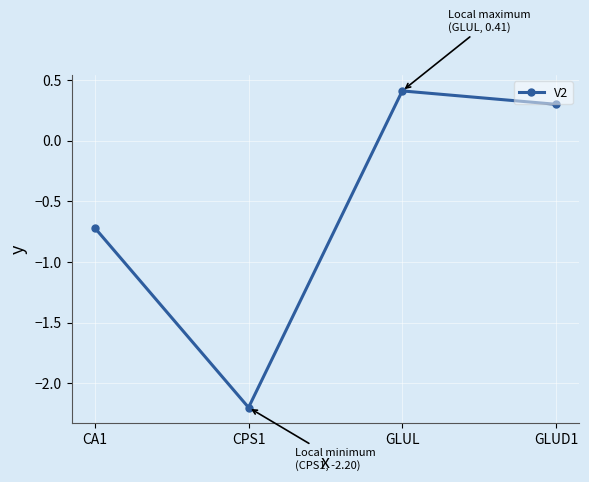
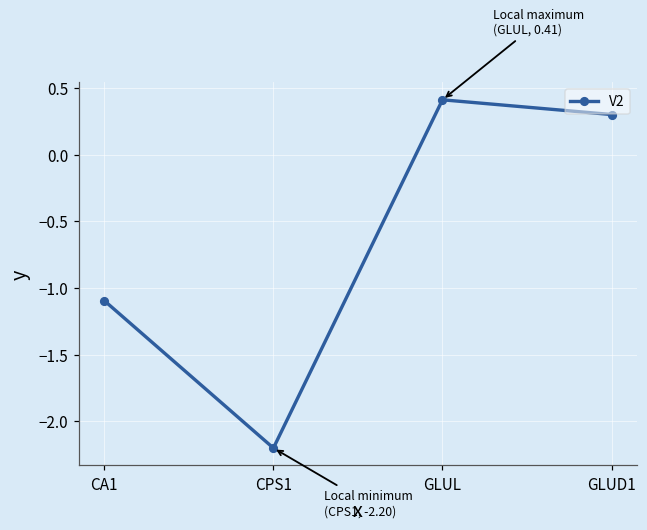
CA1: -0.72 -> -1.10
